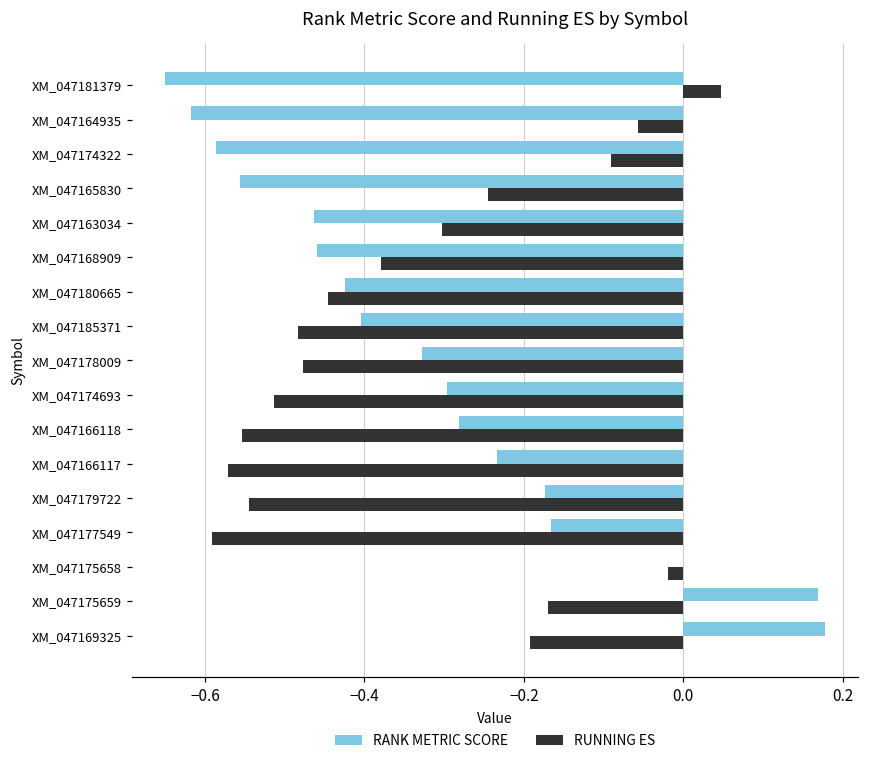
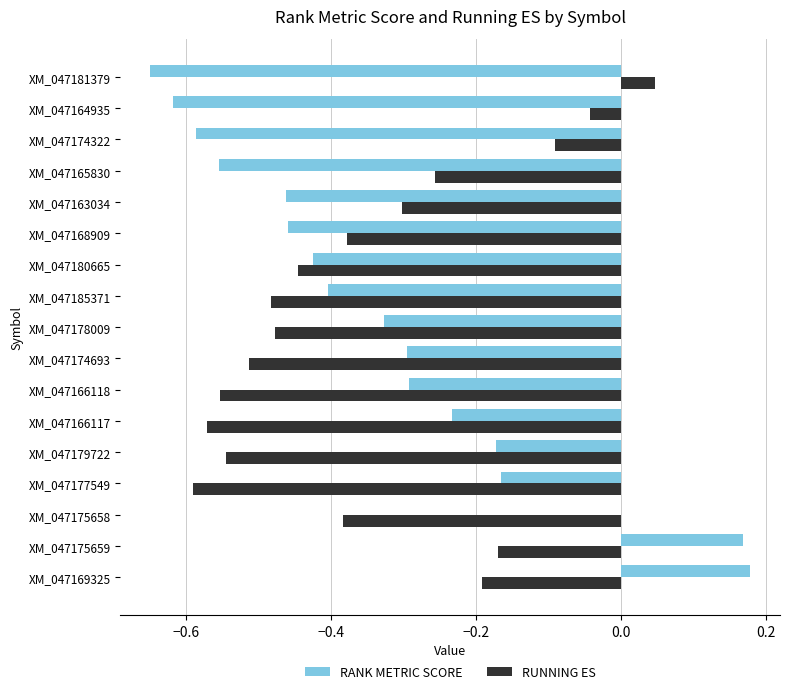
RUNNING ES, XM_047164935: -0.06 -> -0.04
RUNNING ES, XM_047165830: -0.25 -> -0.26
RANK METRIC SCORE, XM_047166118: -0.28 -> -0.29
RUNNING ES, XM_047175658: -0.02 -> -0.38
